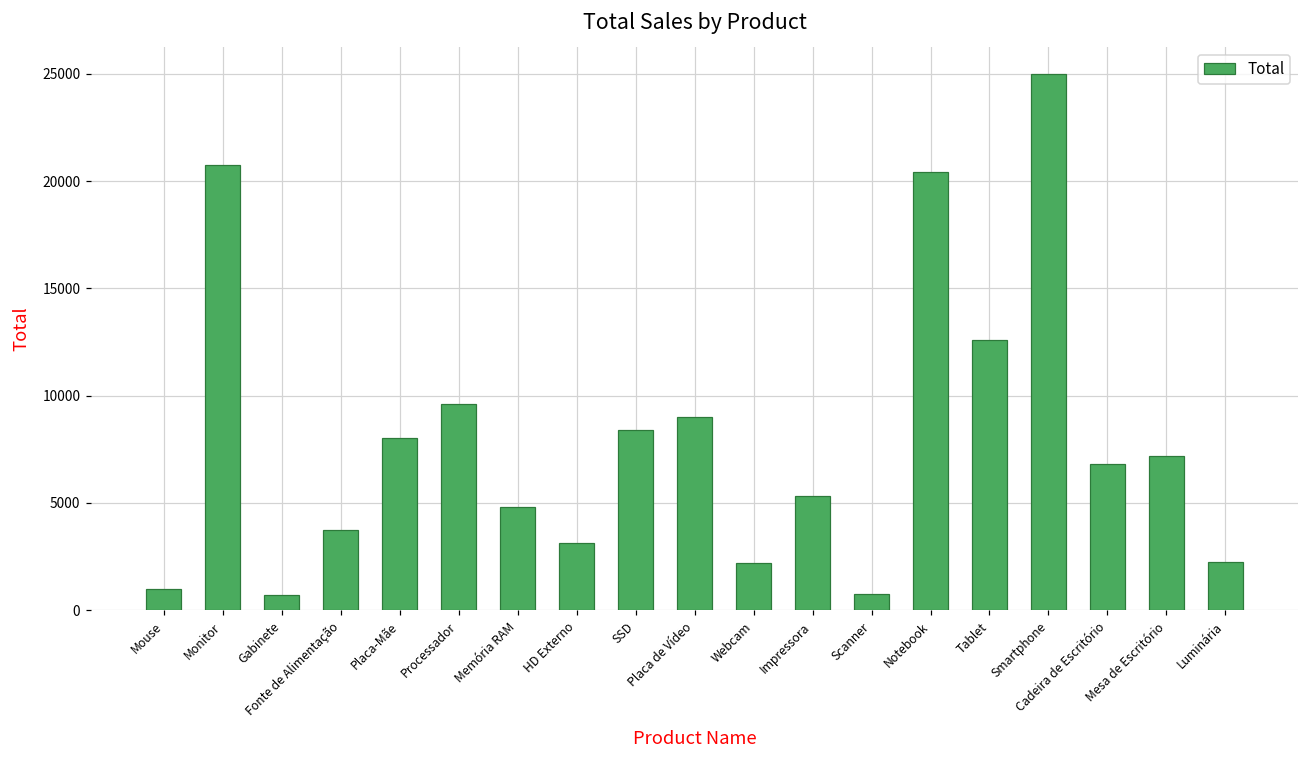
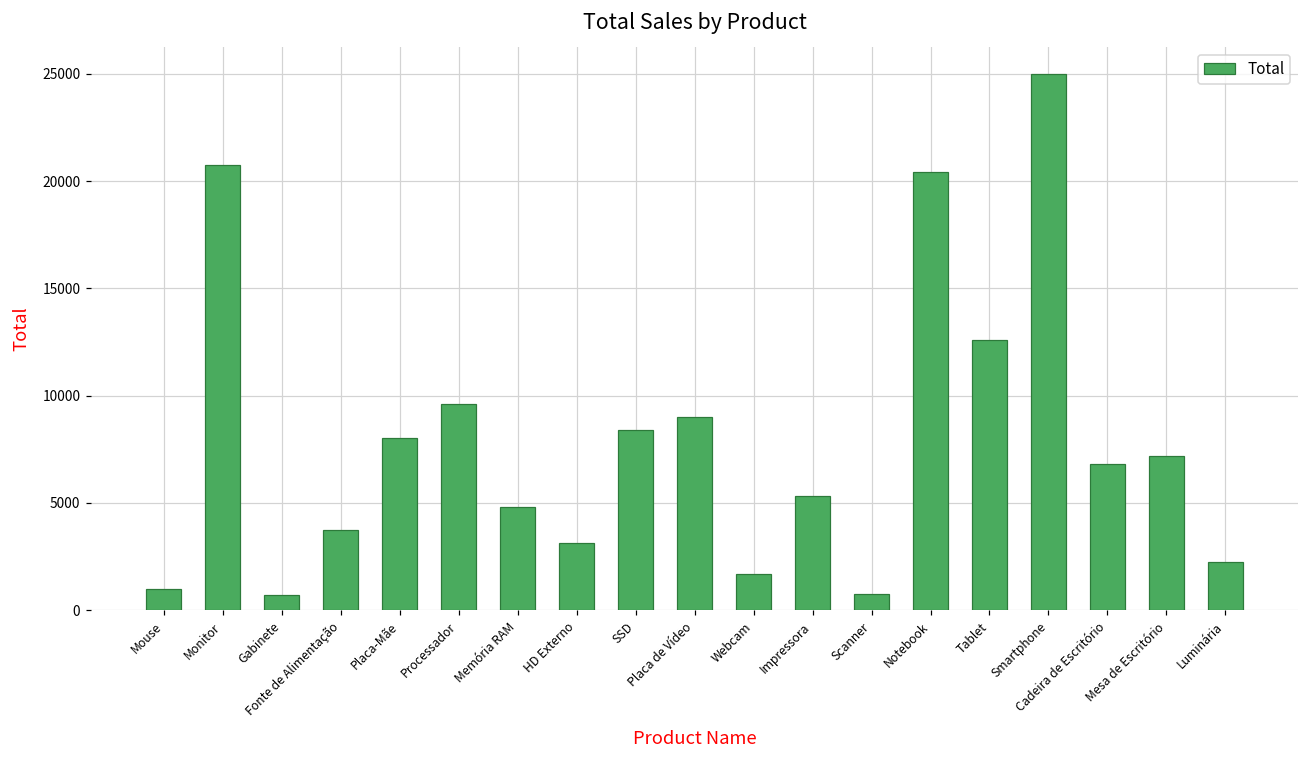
Webcam: 2200 -> 1700
